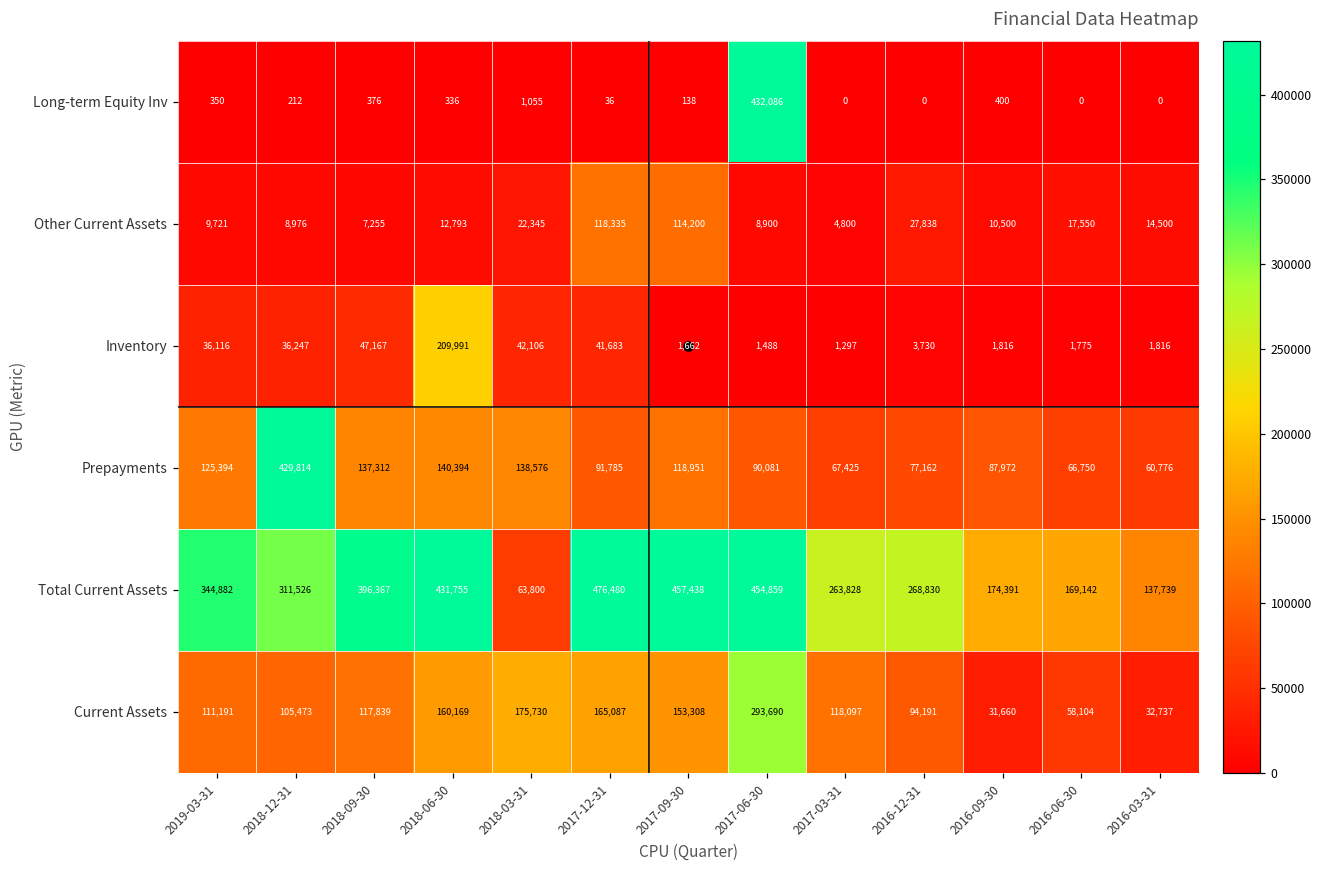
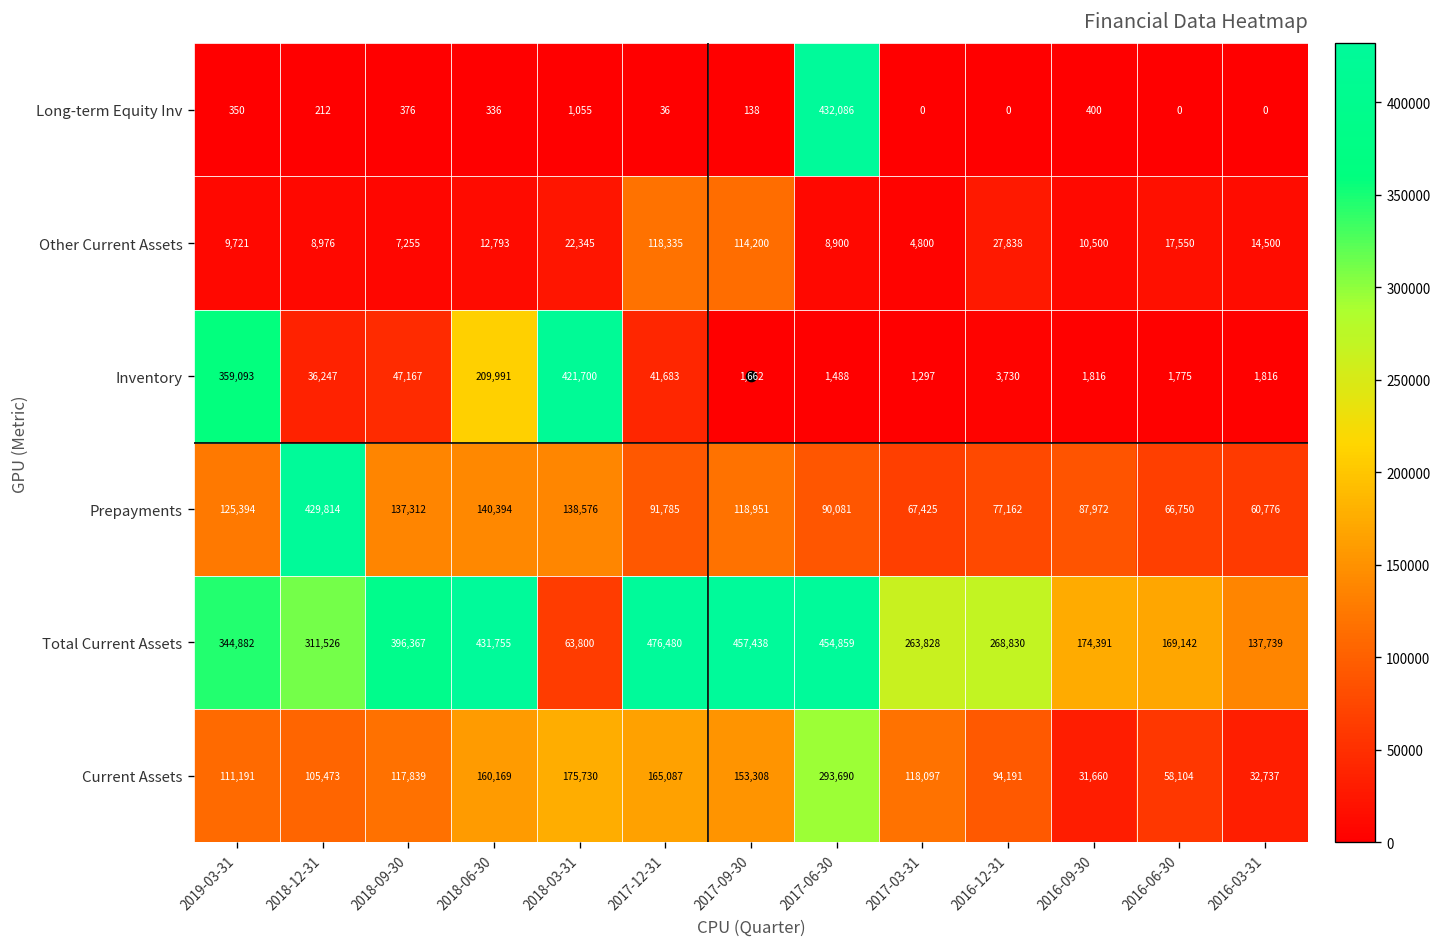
Inventory, 2019-03-31: 36,116 -> 359,093
Inventory, 2018-03-31: 42,106 -> 421,700
